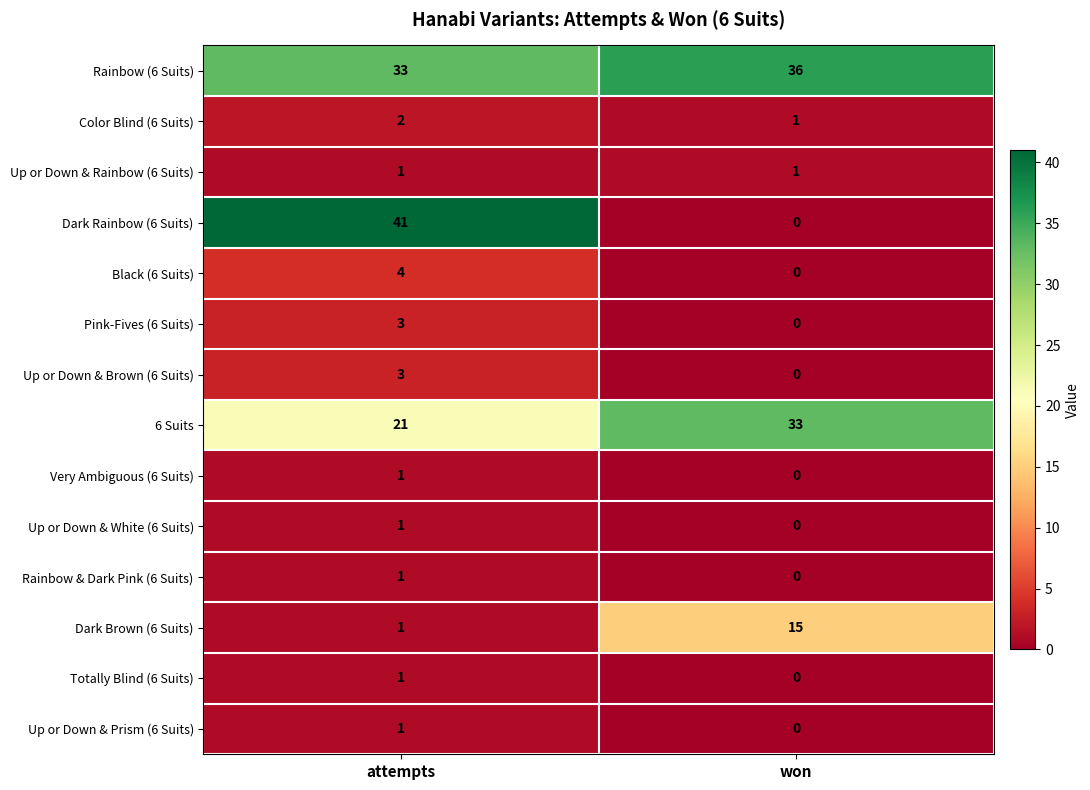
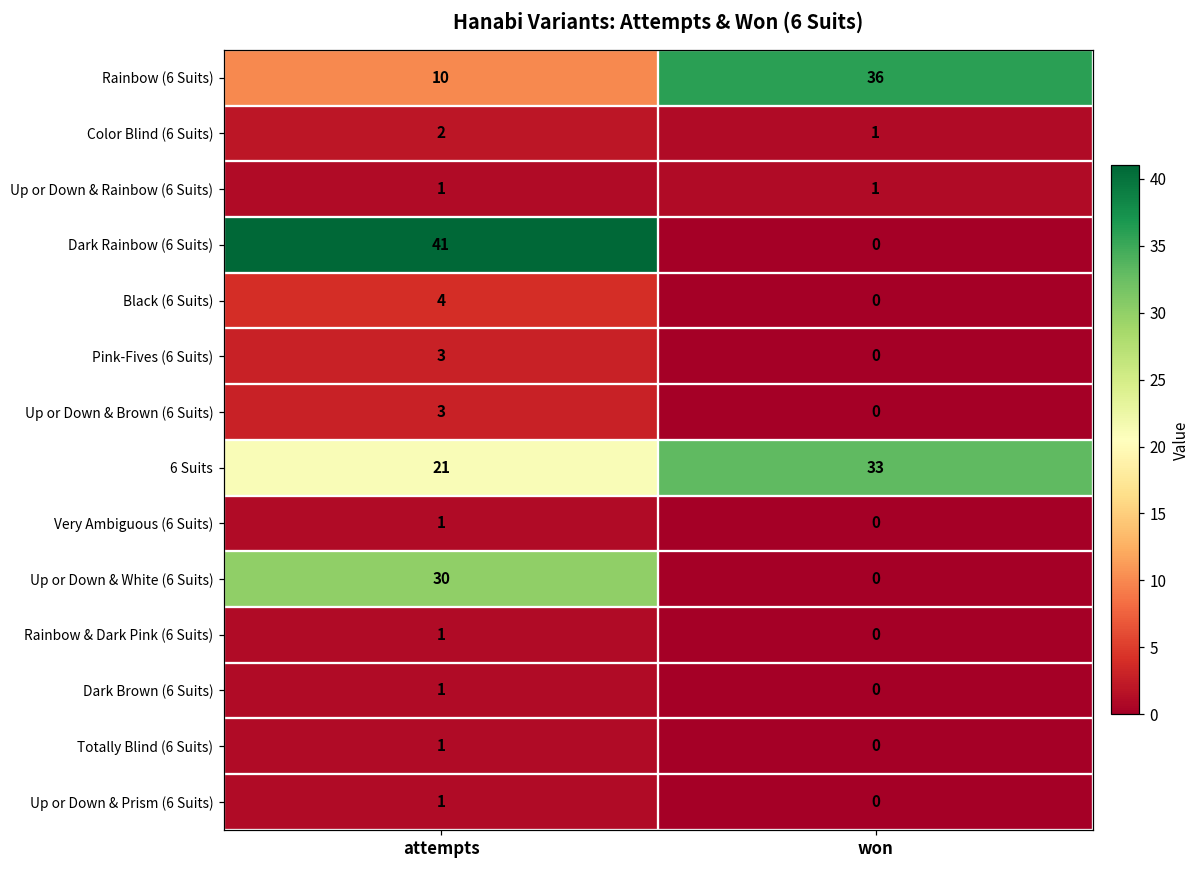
Rainbow (6 Suits), attempts: 33 -> 10
Up or Down & White (6 Suits), attempts: 1 -> 30
Dark Brown (6 Suits), won: 15 -> 0
